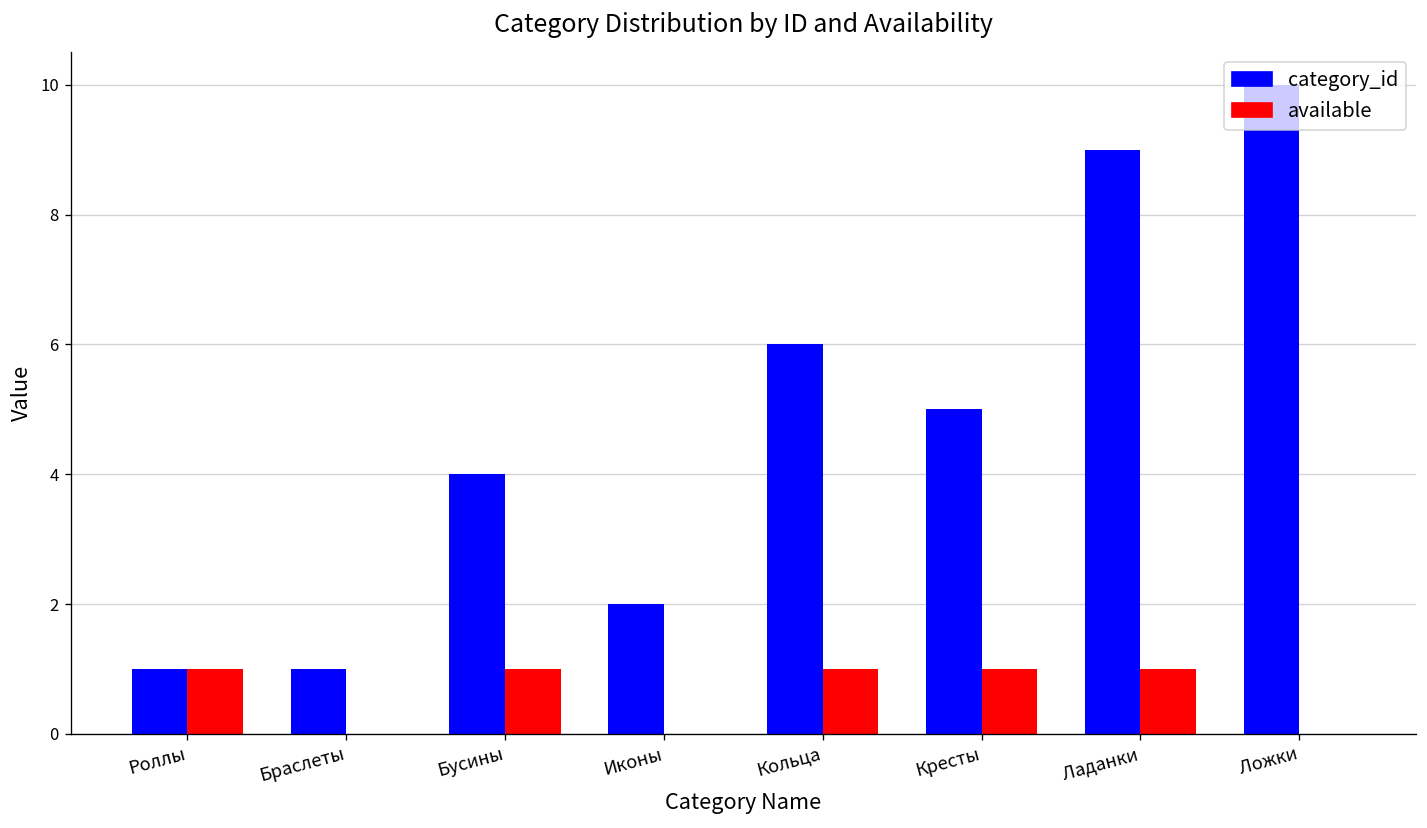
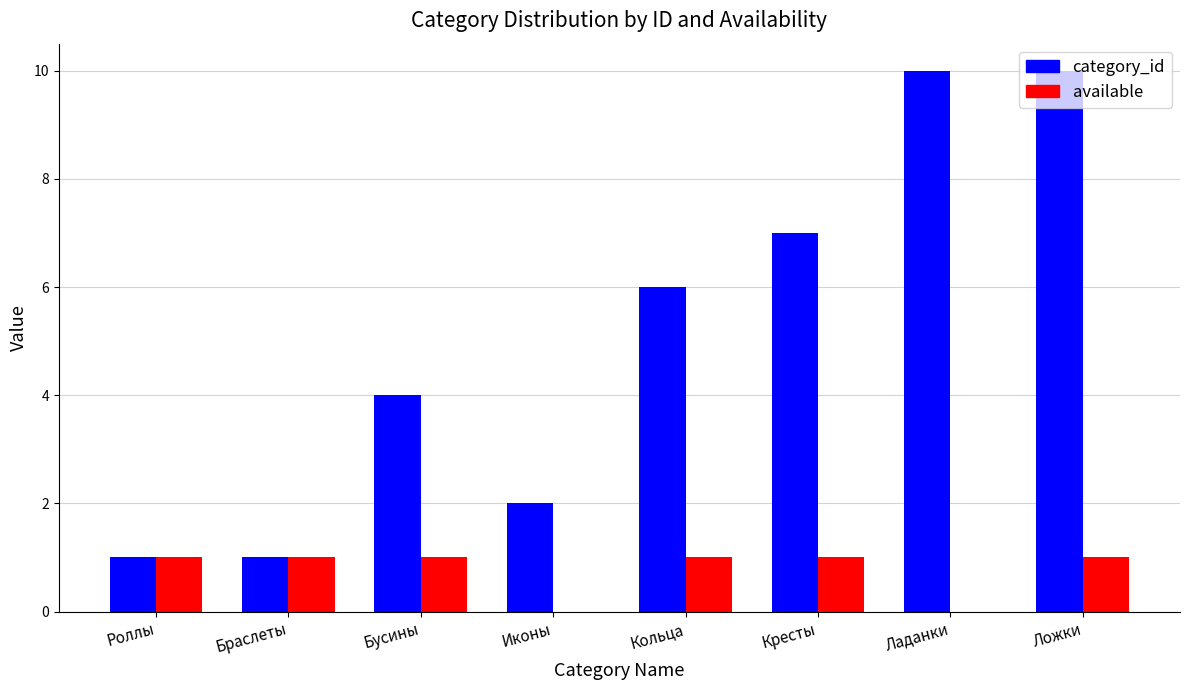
available, Браслеты: 0 -> 1
category_id, Кресты: 5 -> 7
category_id, Ладанки: 9 -> 10
available, Ладанки: 1 -> 0
available, Ложки: 0 -> 1
